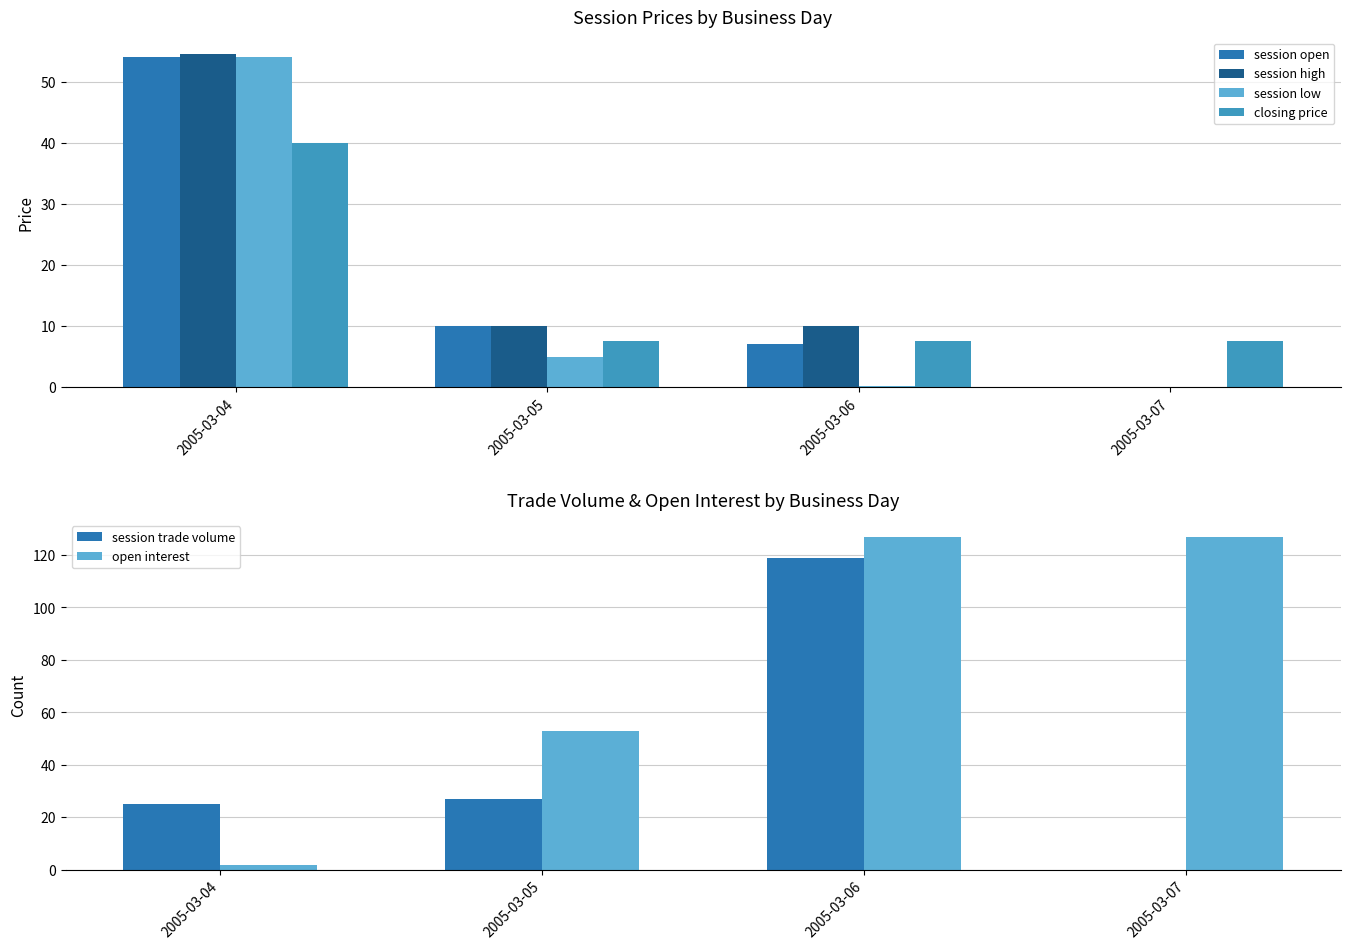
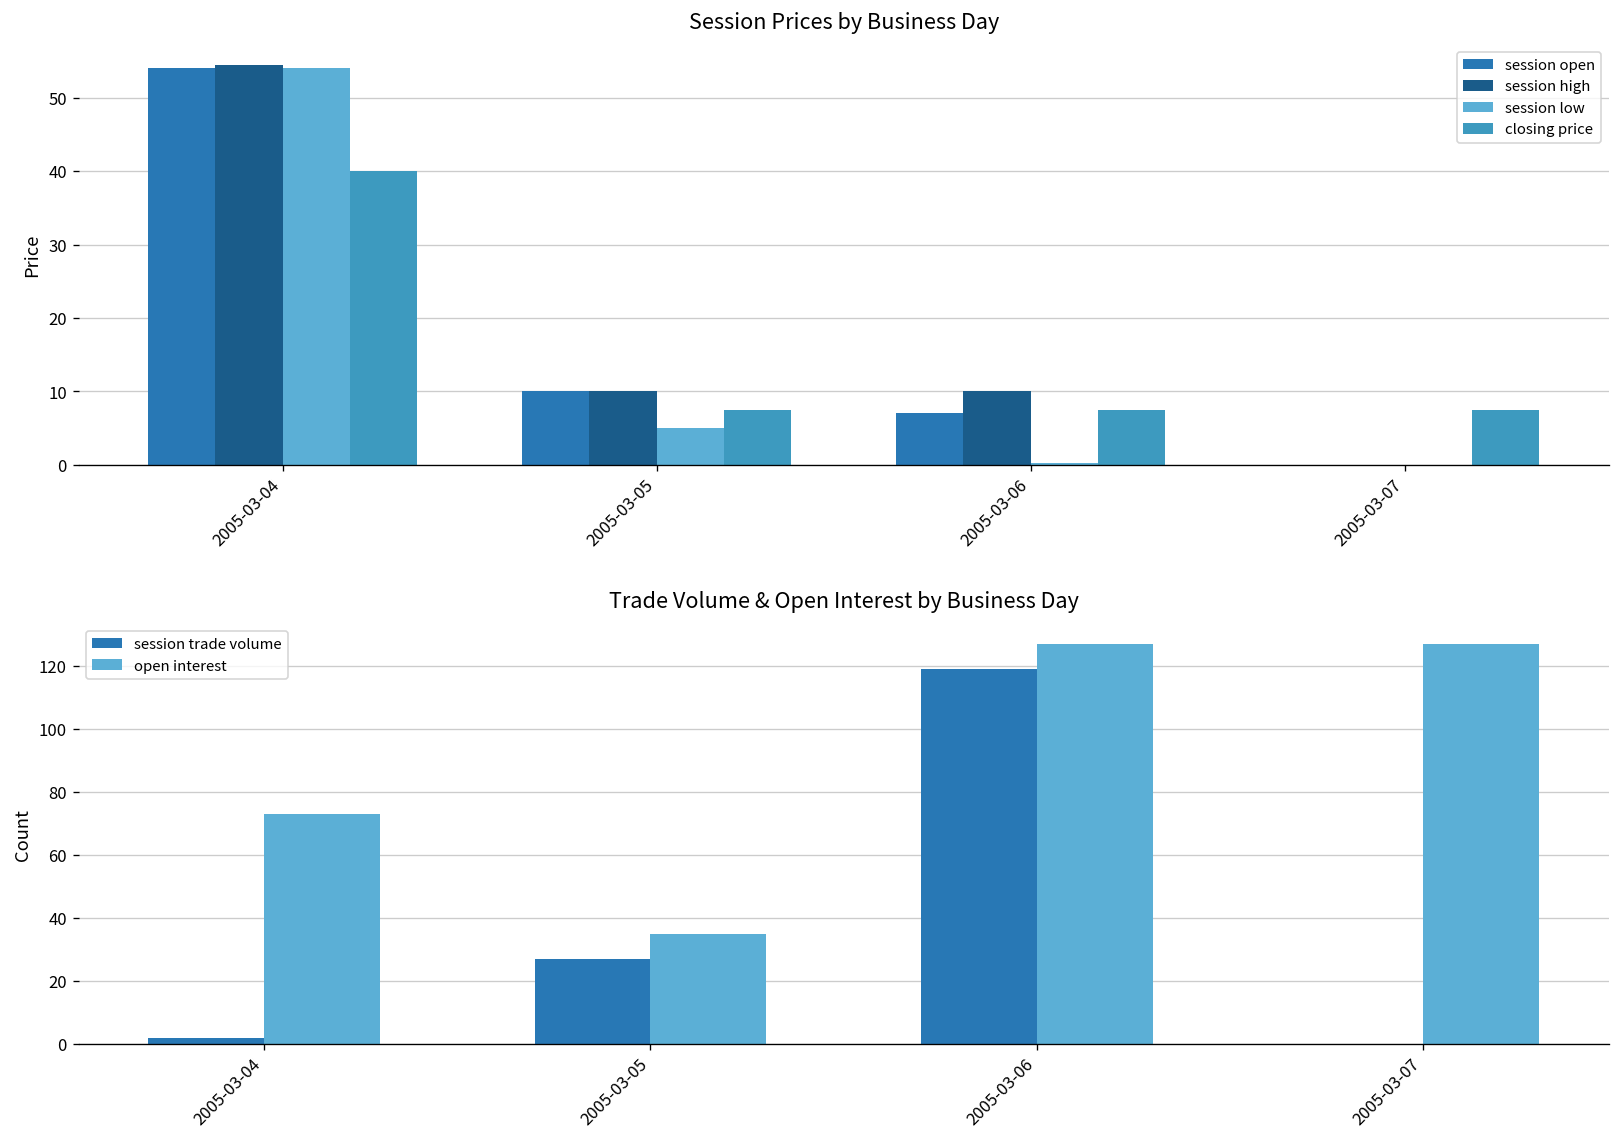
Trade Volume & Open Interest by Business Day, session trade volume, 2005-03-04: 25 -> 2
Trade Volume & Open Interest by Business Day, open interest, 2005-03-04: 2 -> 73
Trade Volume & Open Interest by Business Day, open interest, 2005-03-05: 53 -> 35
